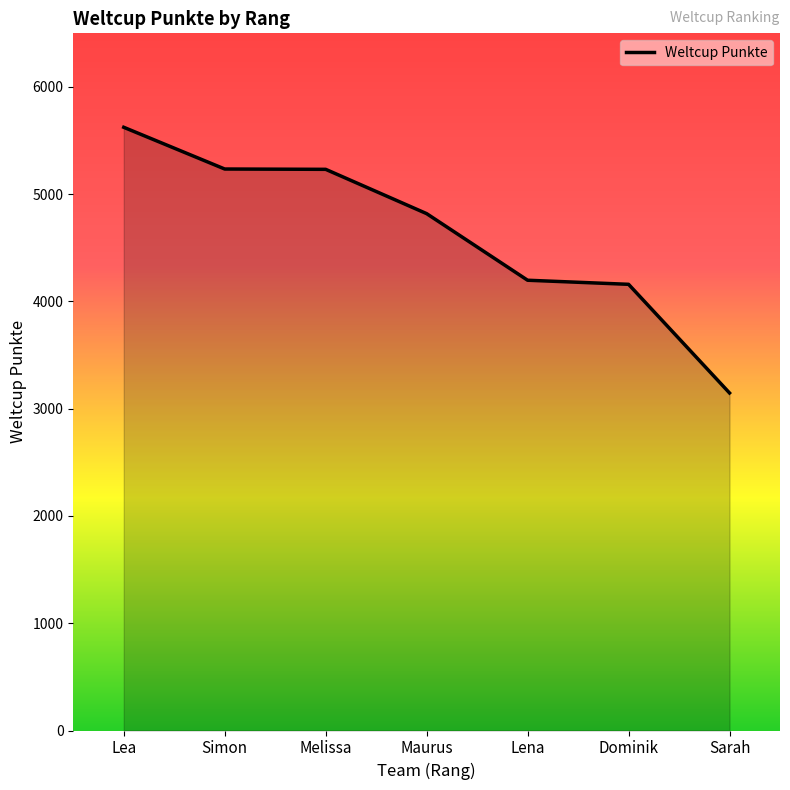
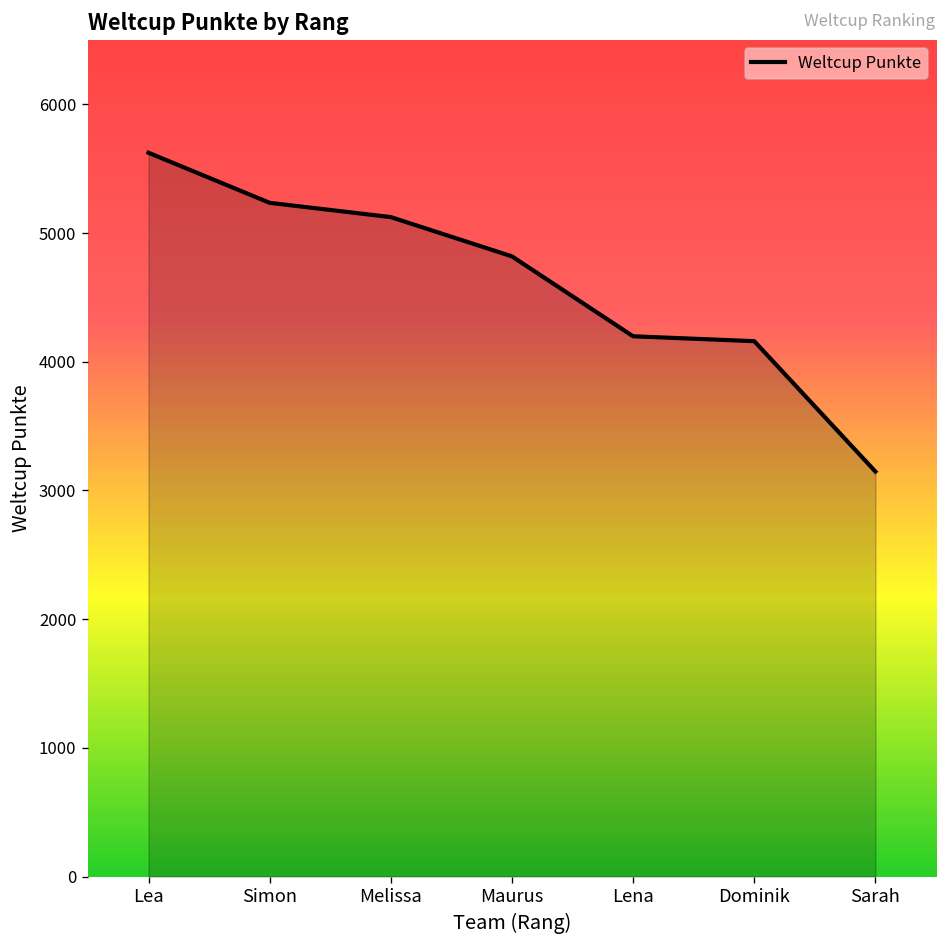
Melissa: 5230 -> 5120
